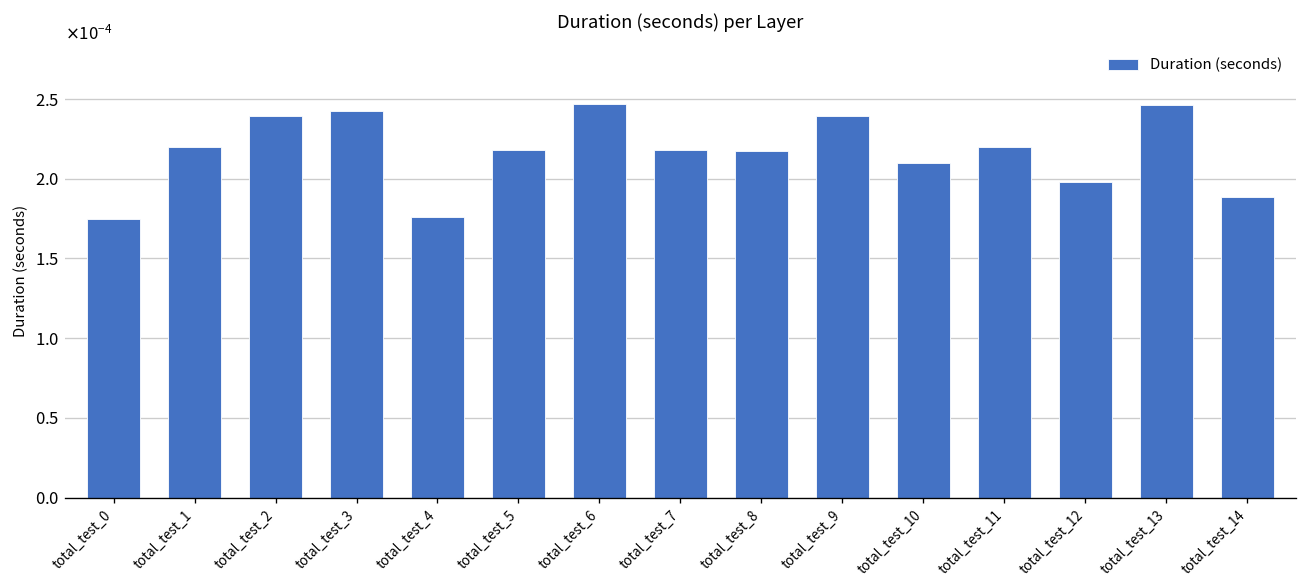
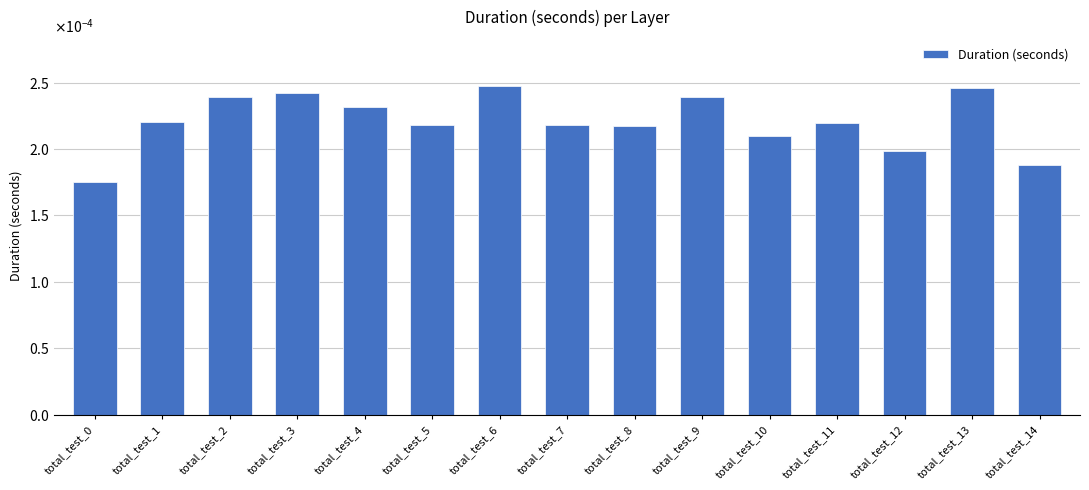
total_test_4: 0.000176 -> 0.000232
